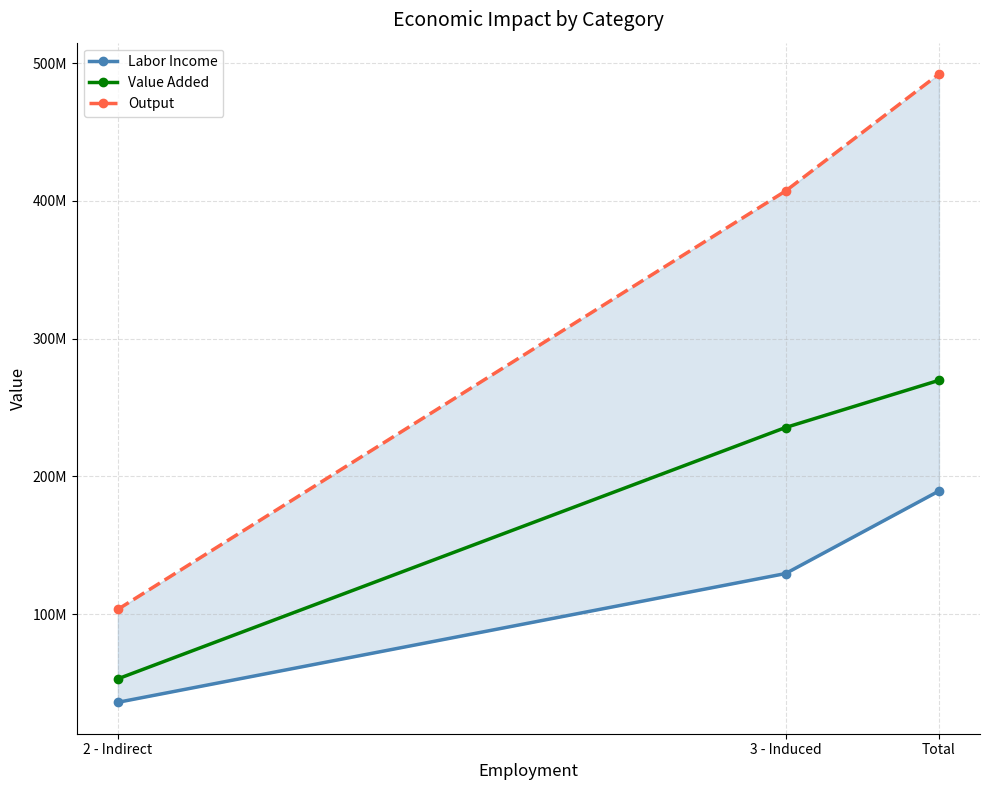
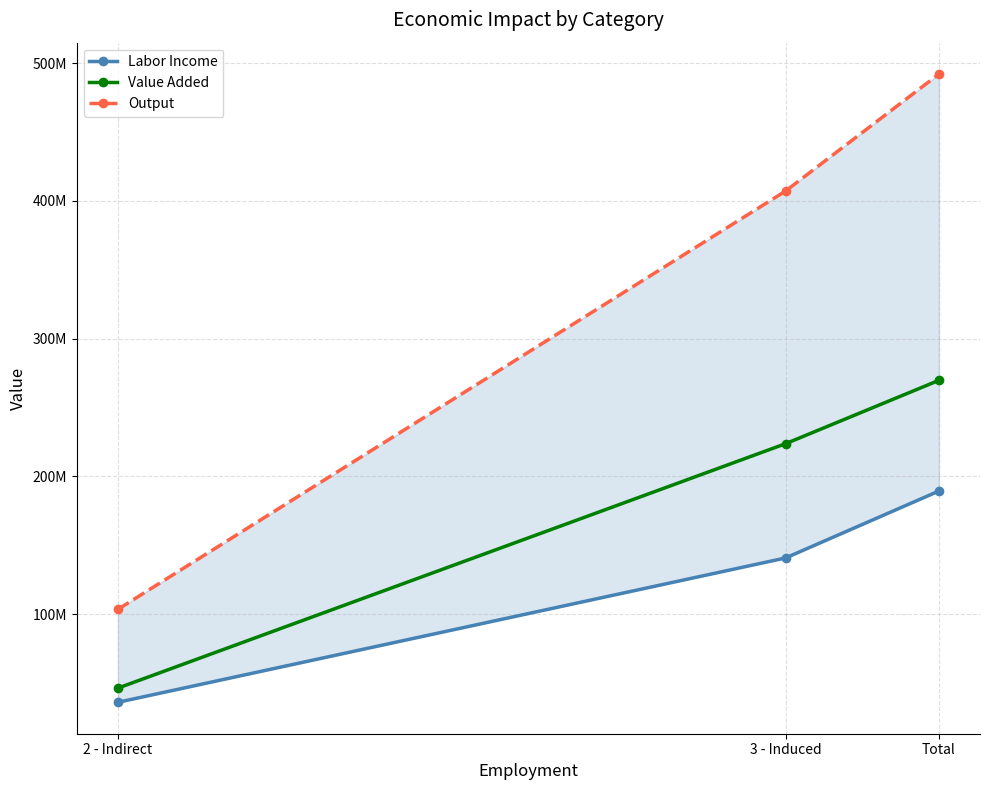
Value Added, 2 - Indirect: 53000000 -> 46000000
Labor Income, 3 - Induced: 129000000 -> 141000000
Value Added, 3 - Induced: 235000000 -> 224000000
